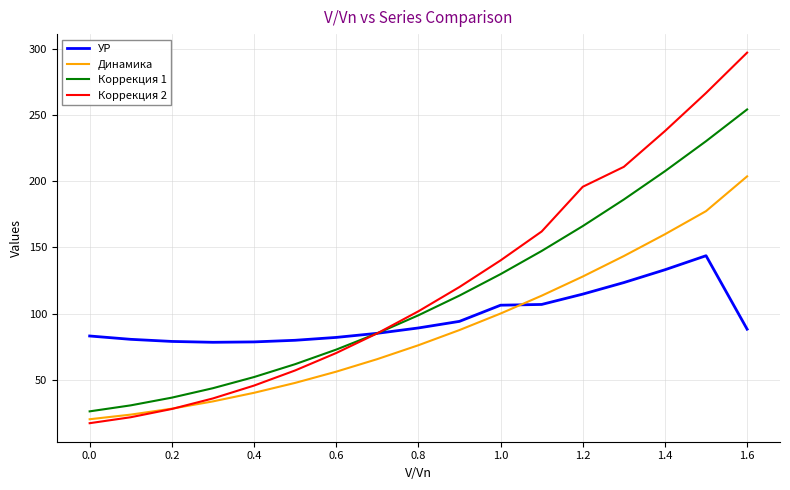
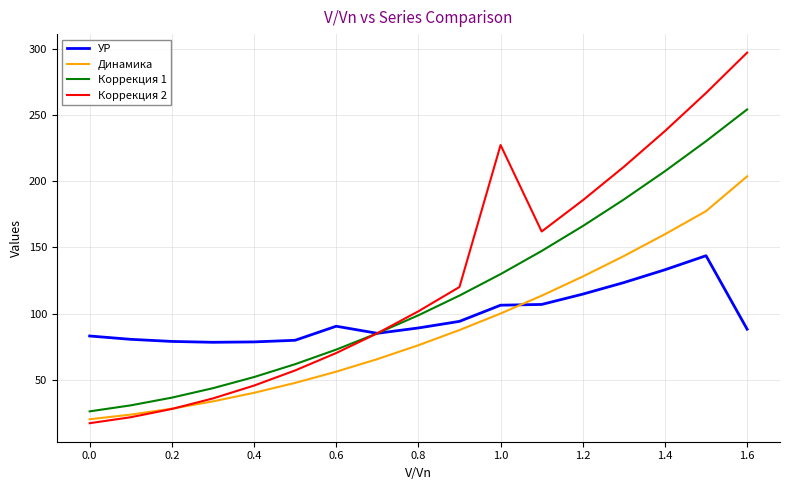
УР, 0.6: 82 -> 90
Коррекция 2, 1.0: 140 -> 228
Коррекция 2, 1.2: 196 -> 186
